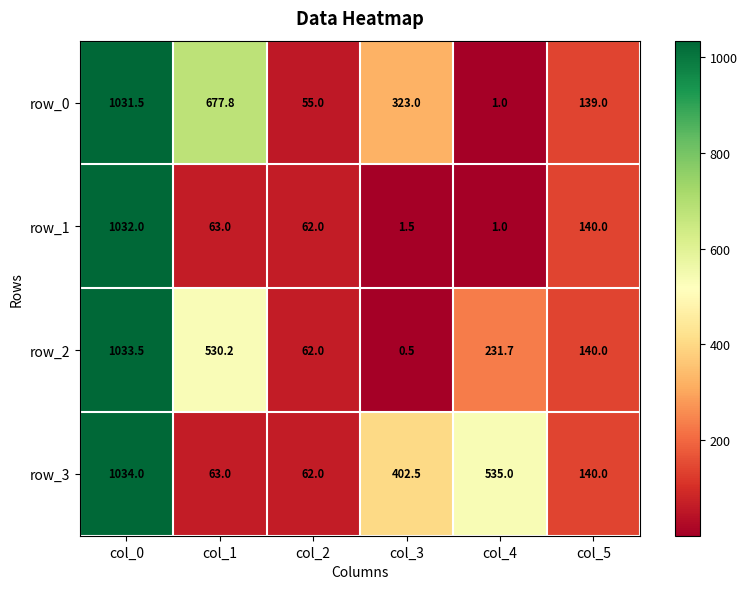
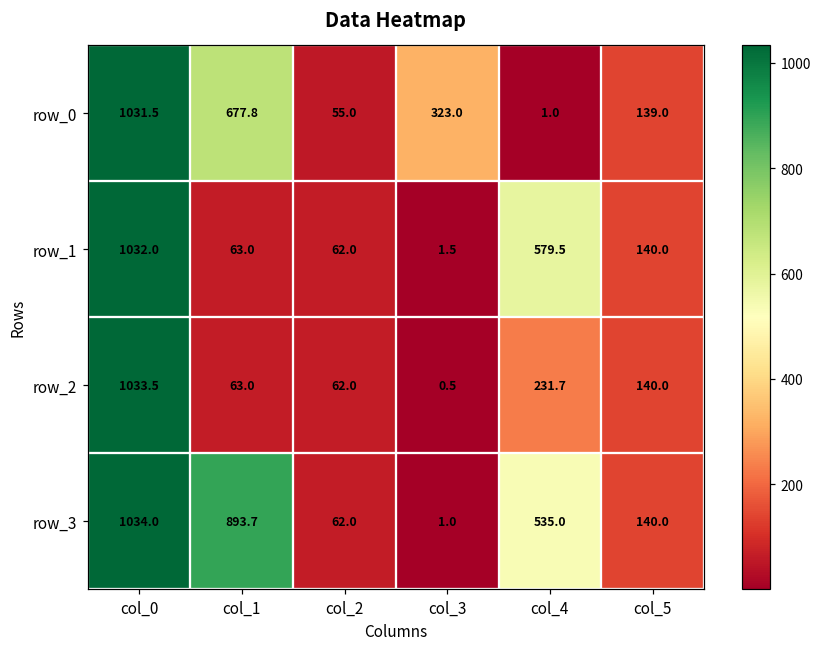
row_1, col_4: 1.0 -> 579.5
row_2, col_1: 530.2 -> 63.0
row_3, col_1: 63.0 -> 893.7
row_3, col_3: 402.5 -> 1.0
